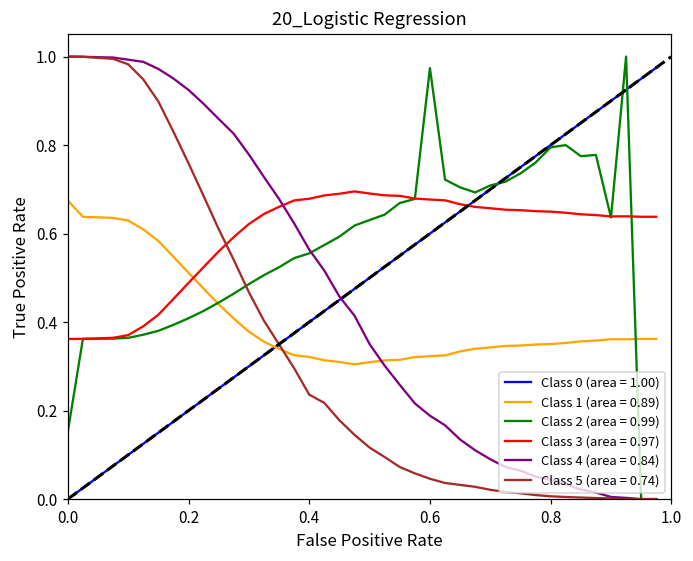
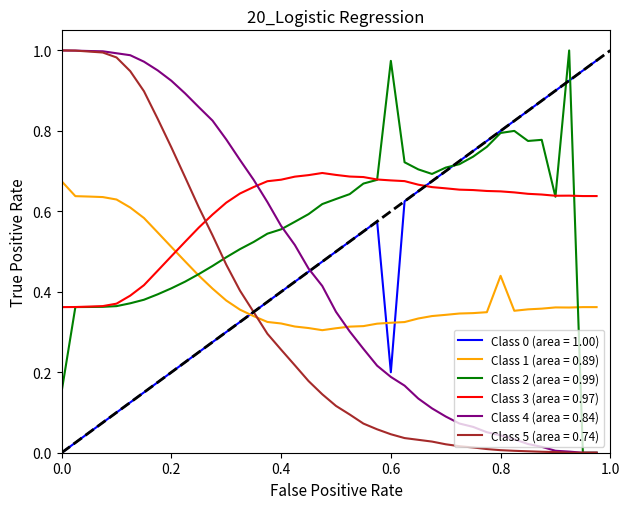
Class 5 (area = 0.74), 0.4: 0.24 -> 0.26
Class 0 (area = 1.00), 0.6: 0.6 -> 0.2
Class 1 (area = 0.89), 0.8: 0.35 -> 0.44
